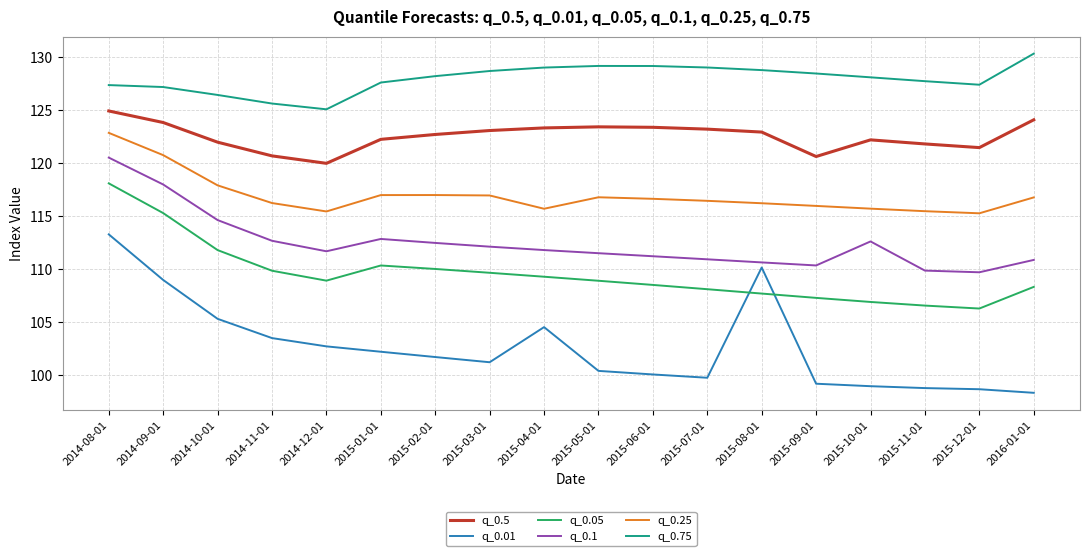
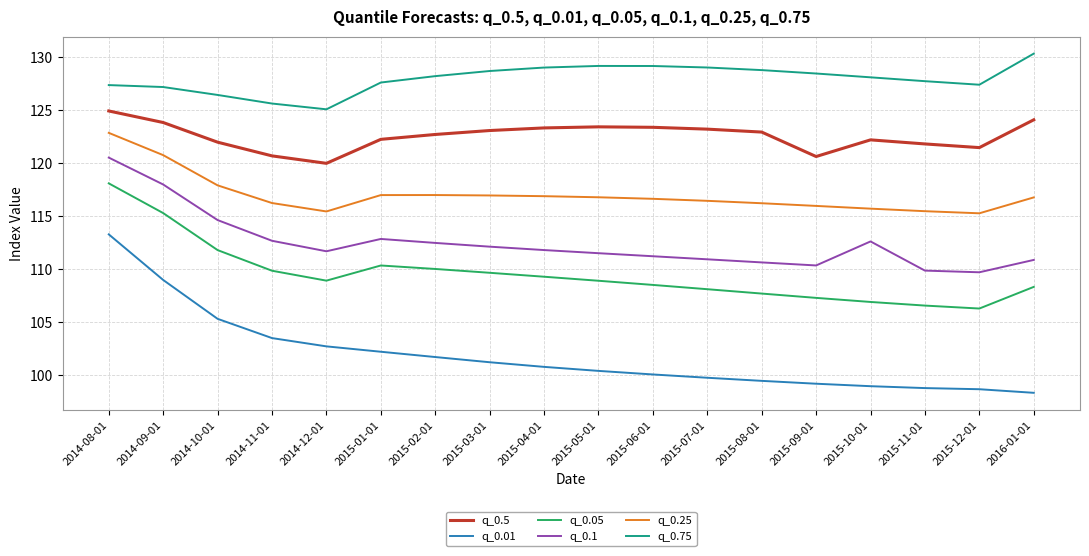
q_0.01, 2015-04-01: 104.5 -> 100.8
q_0.25, 2015-04-01: 115.7 -> 116.9
q_0.01, 2015-08-01: 110.2 -> 99.4
